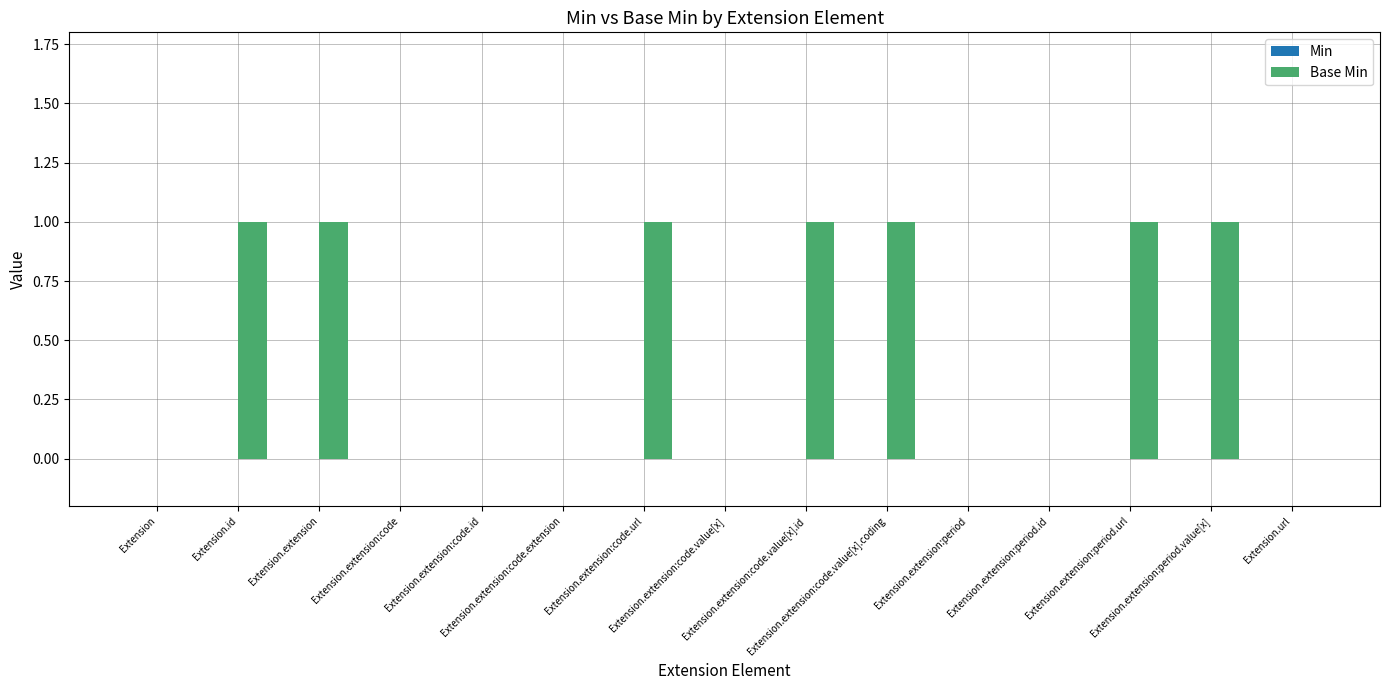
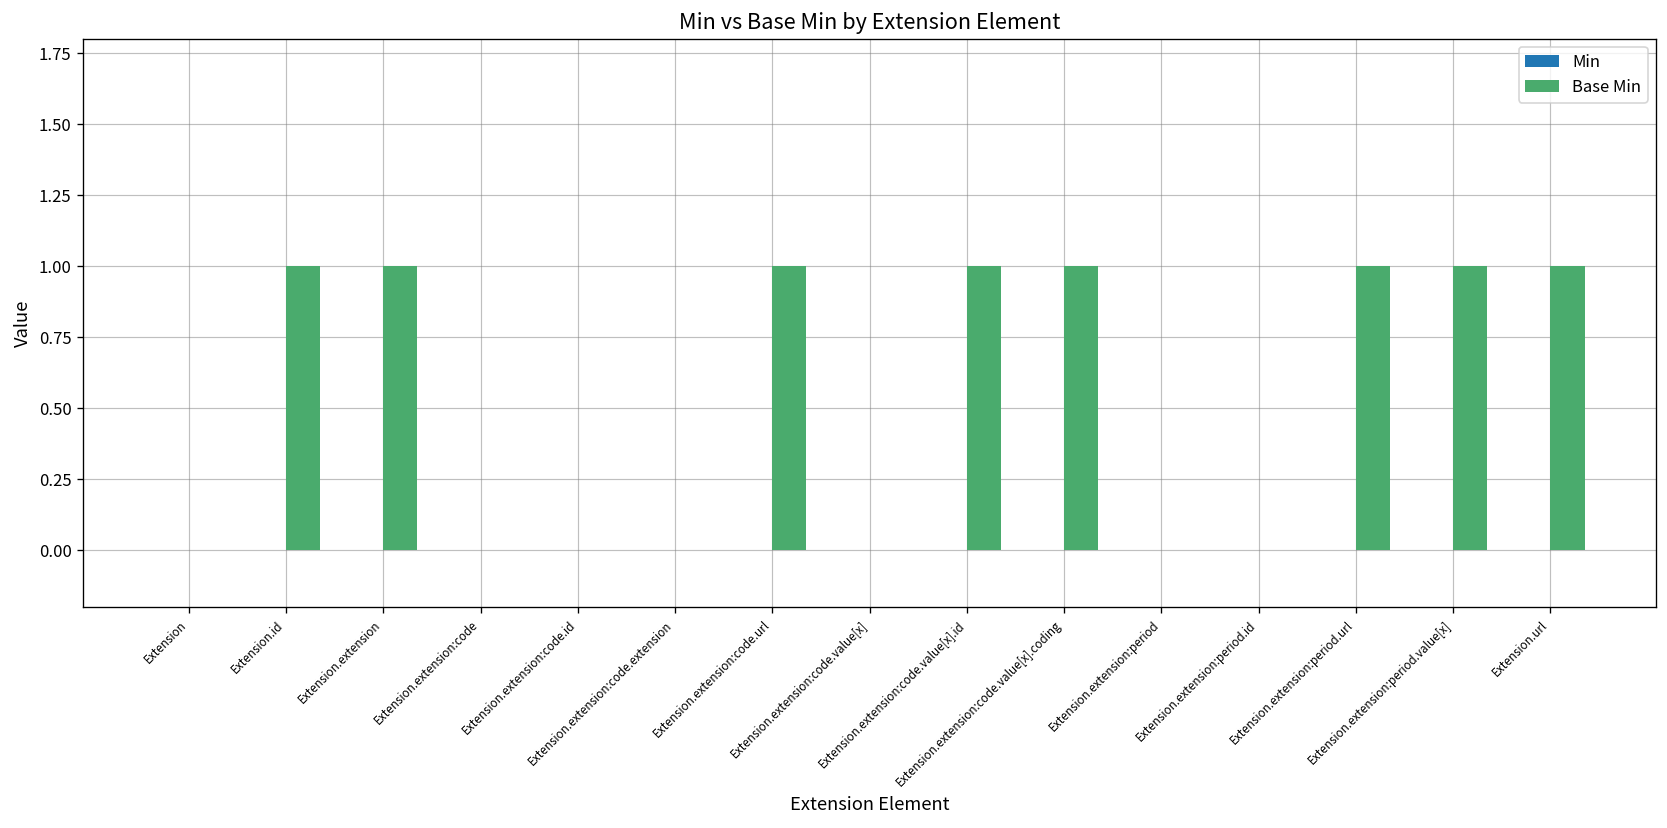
Base Min, Extension.url: 0 -> 1
